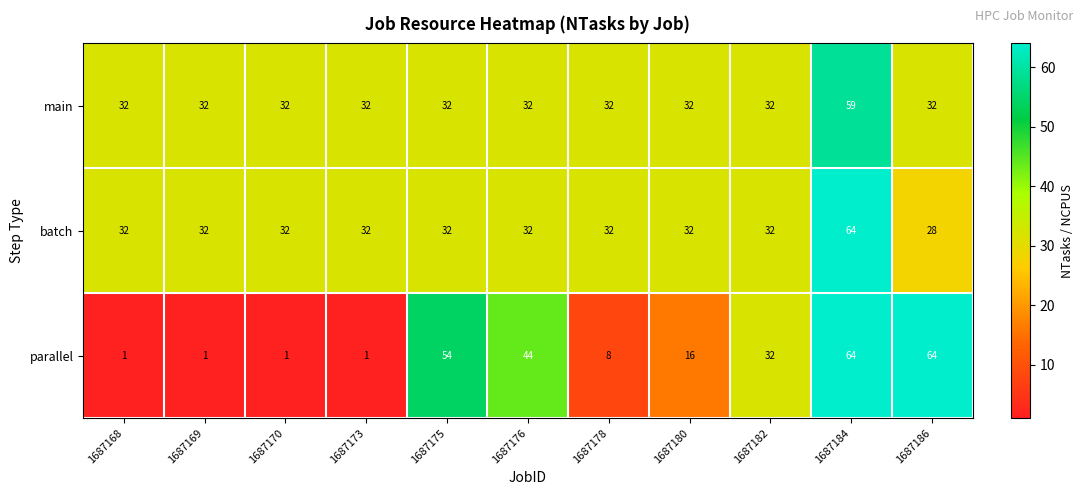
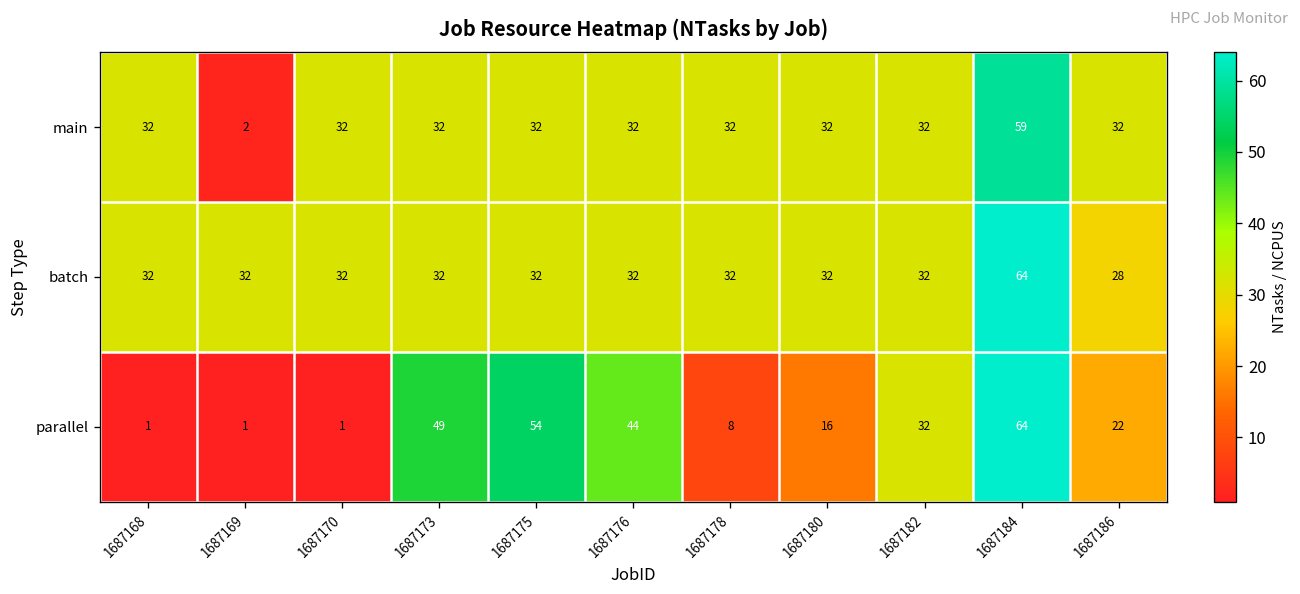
main, 1687169: 32 -> 2
parallel, 1687173: 1 -> 49
parallel, 1687186: 64 -> 22
